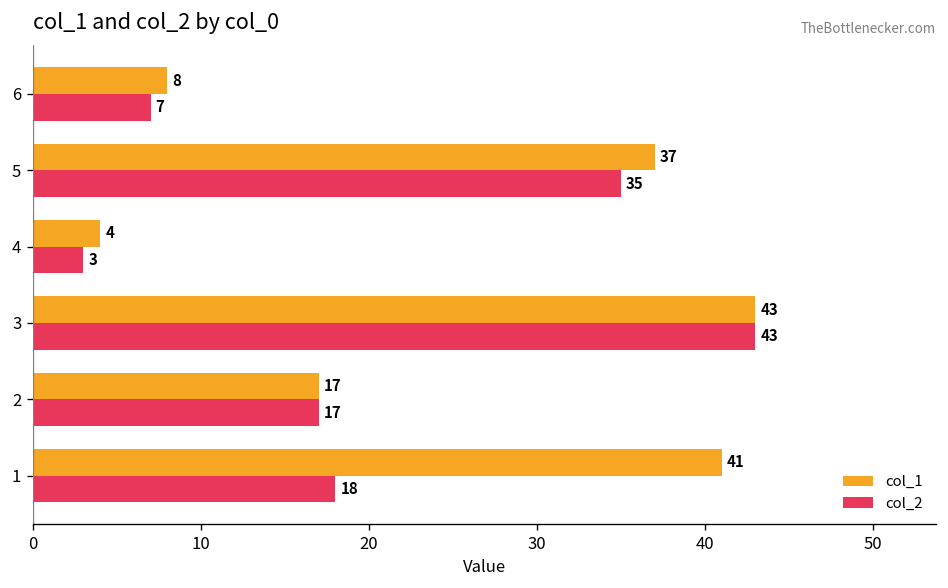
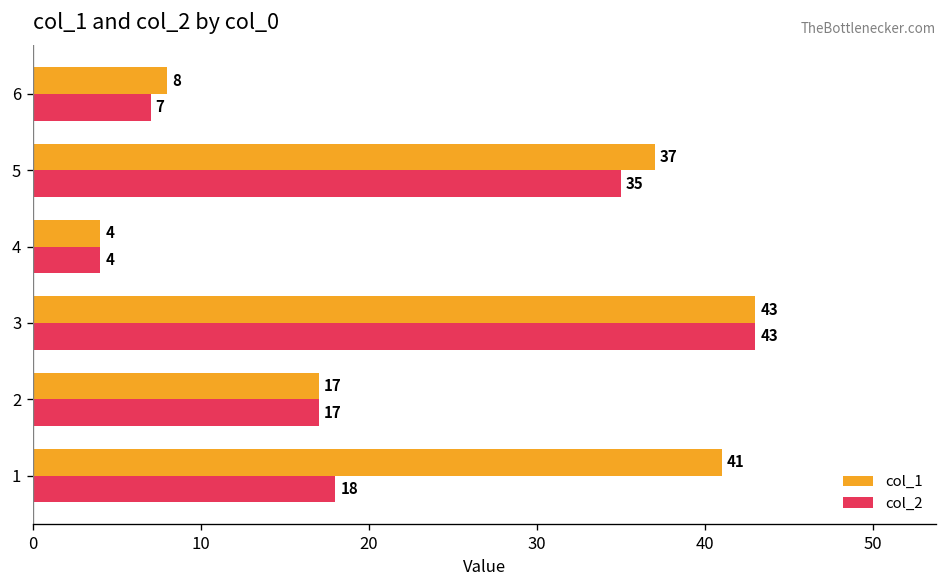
col_2, 4: 3 -> 4
